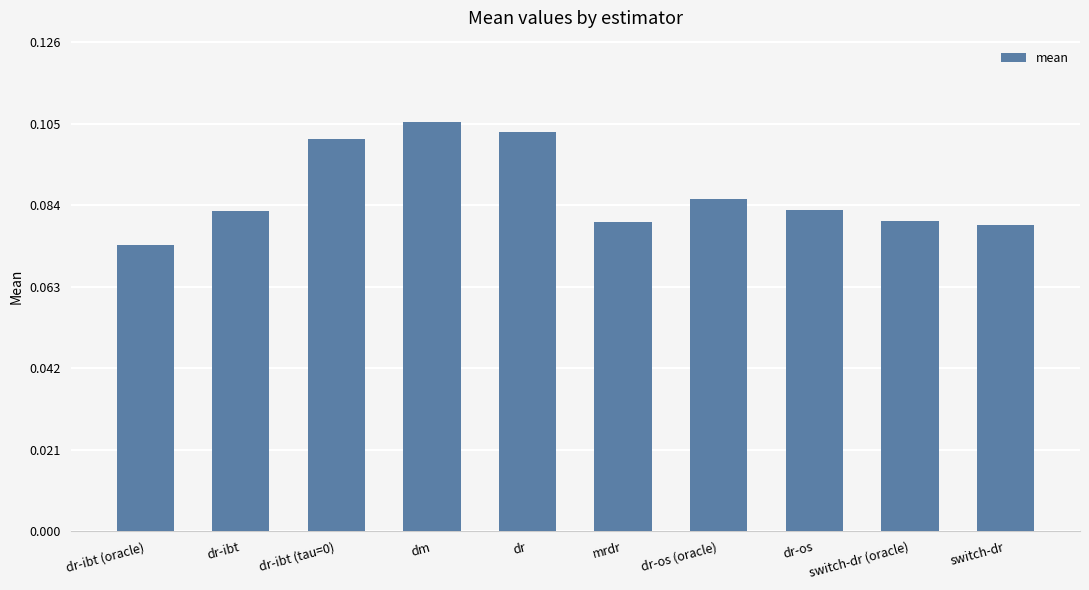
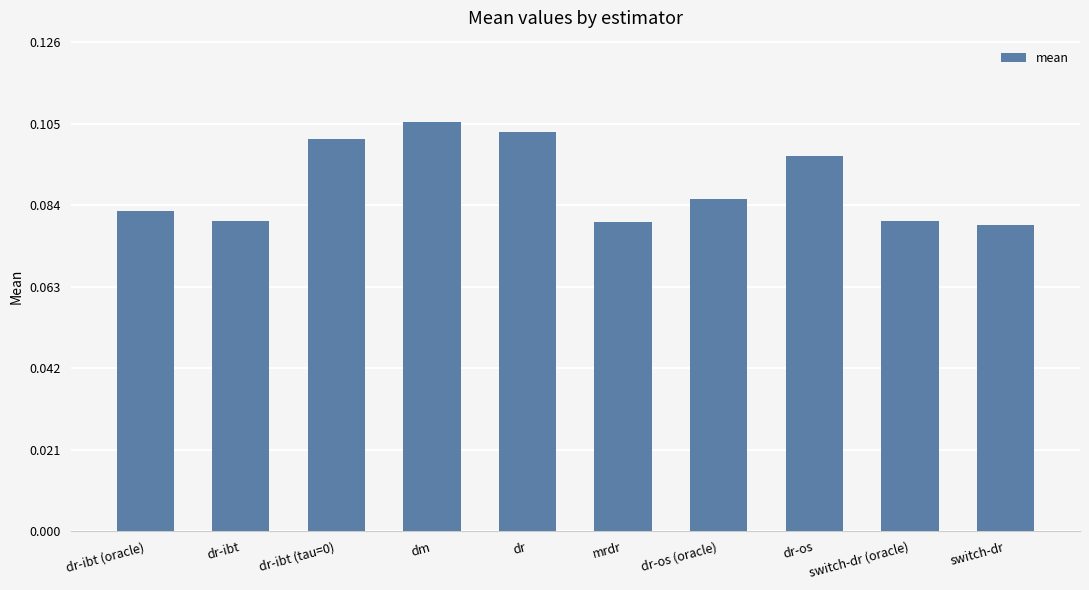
dr-ibt (oracle): 0.074 -> 0.082
dr-ibt: 0.082 -> 0.080
dr-os: 0.083 -> 0.097
